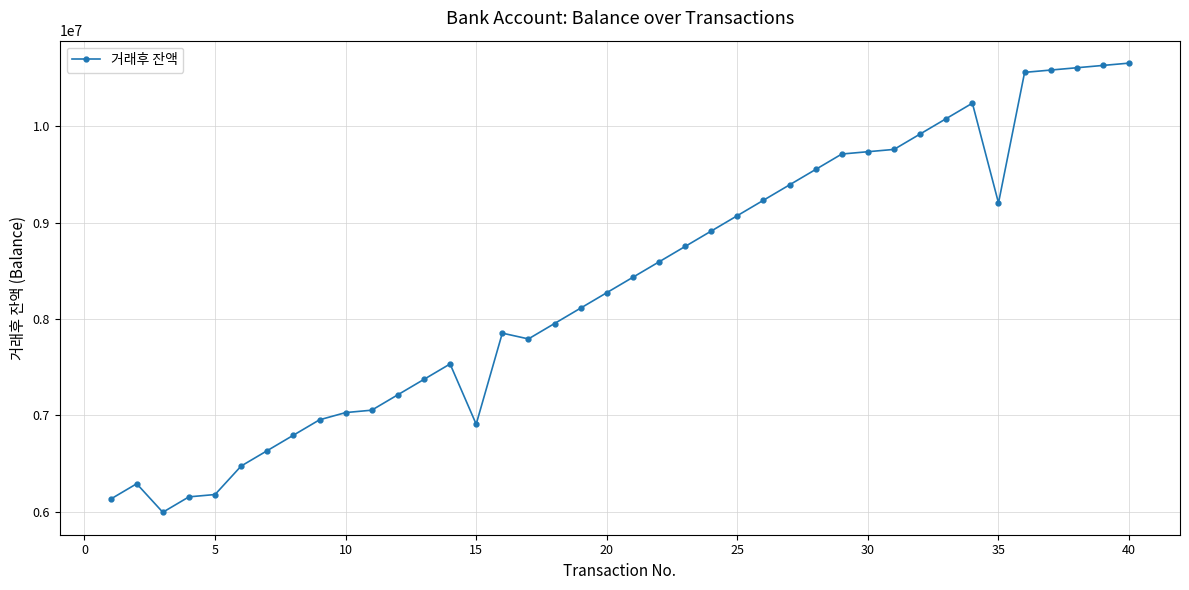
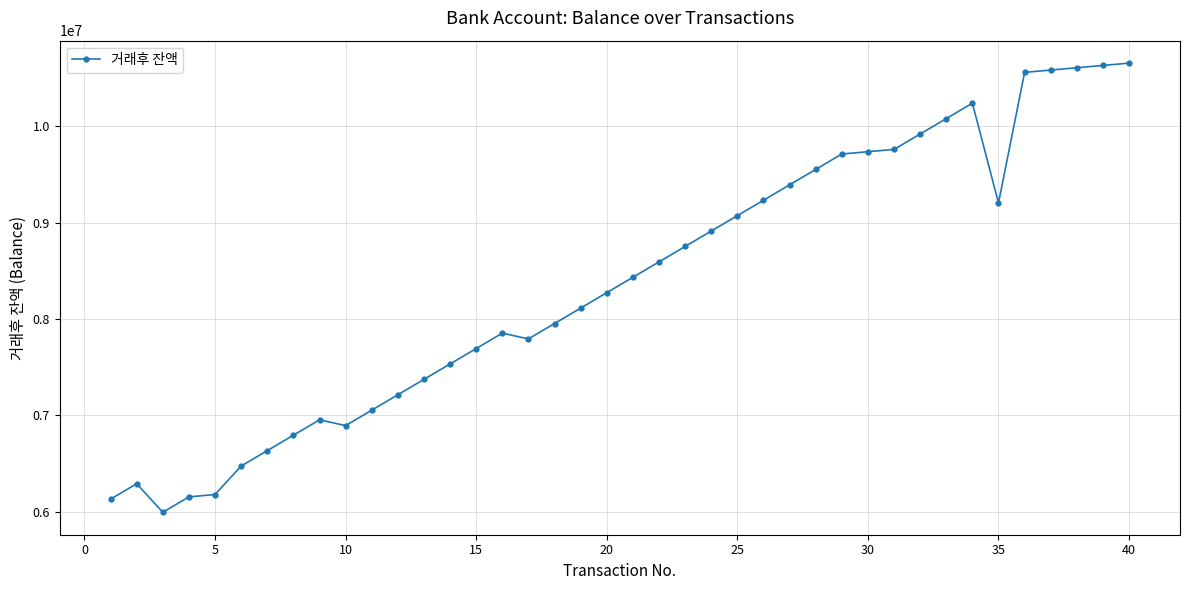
10: 7000000 -> 6900000
15: 6900000 -> 7700000
